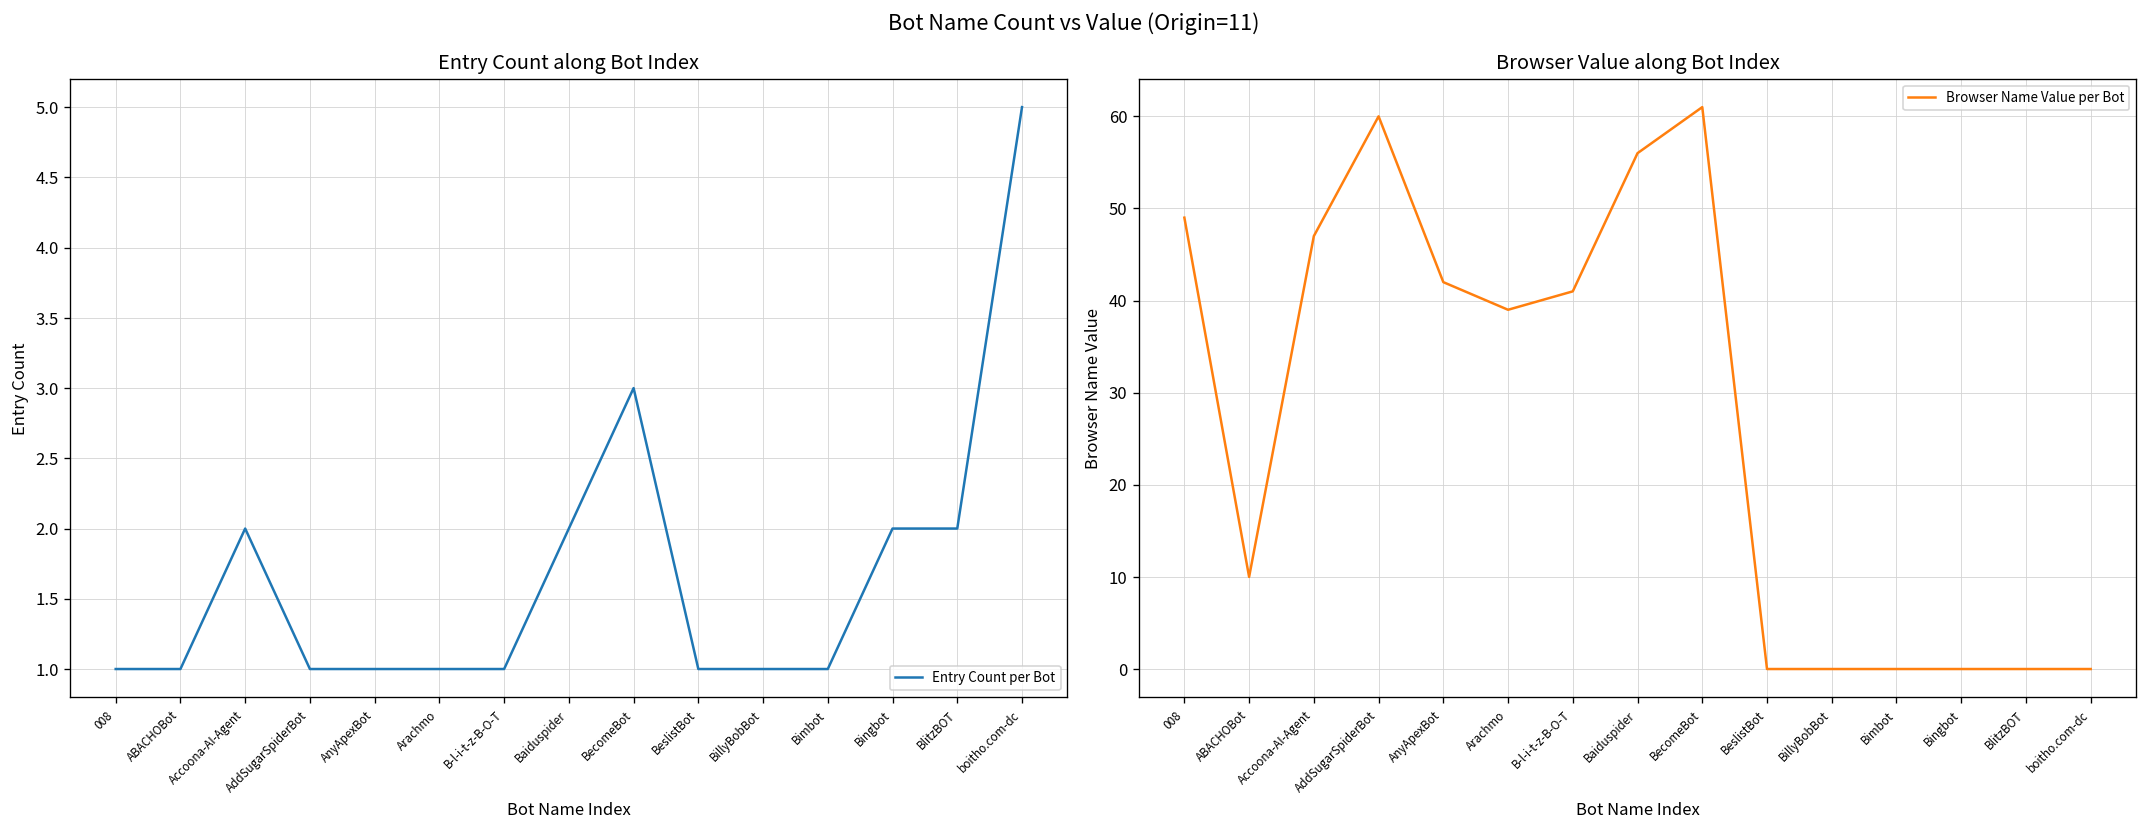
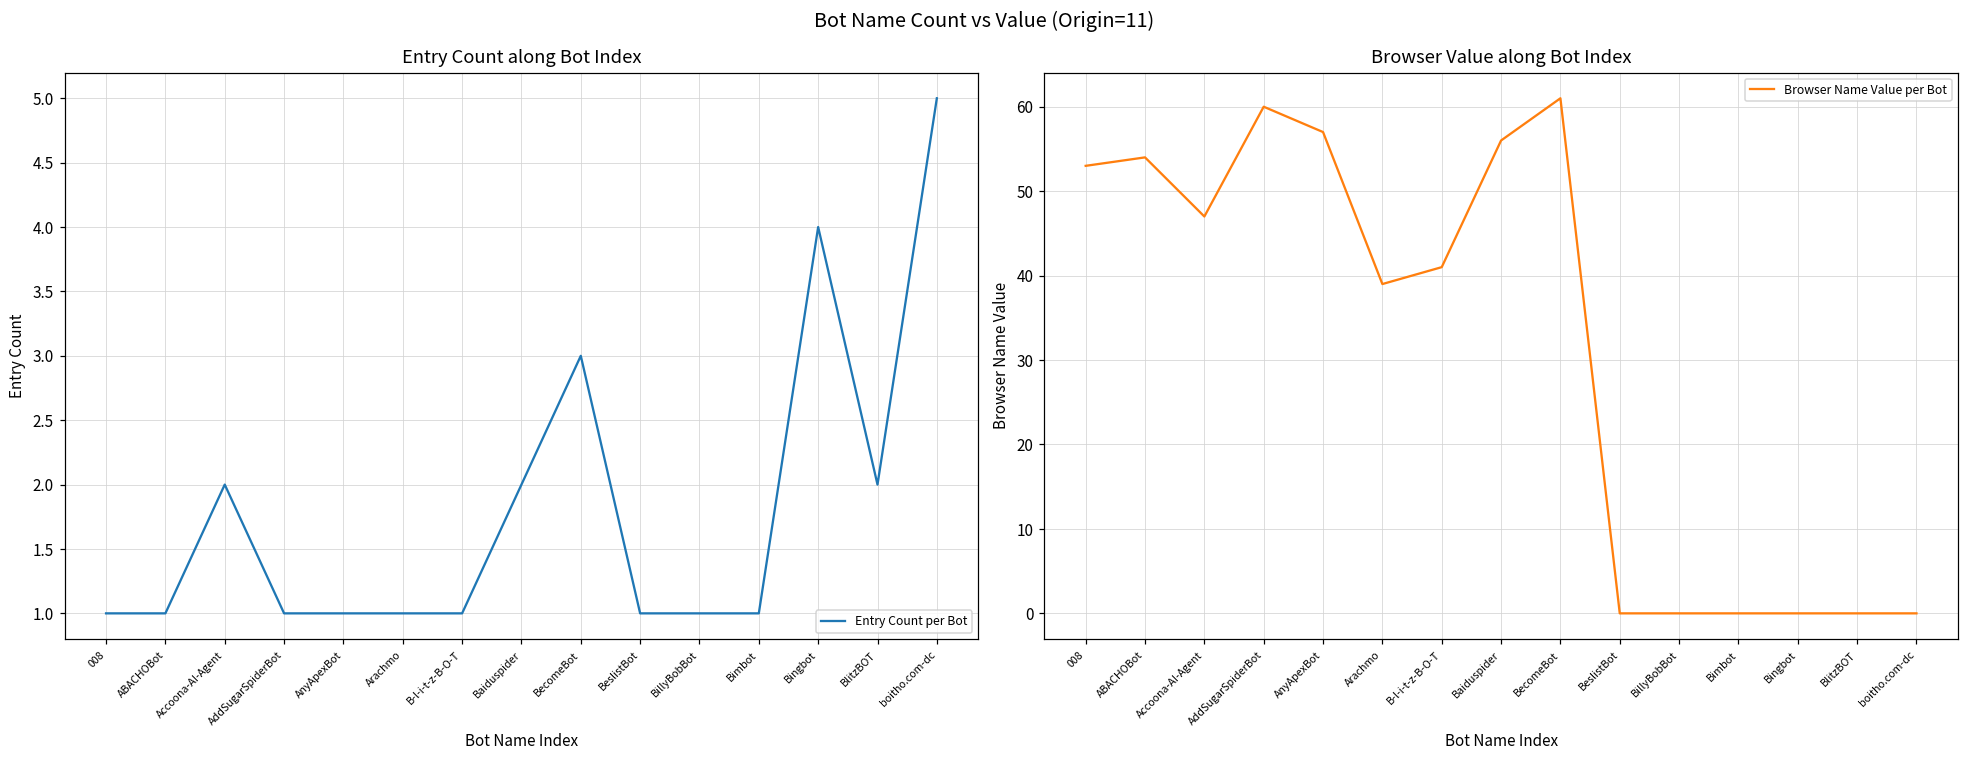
Entry Count along Bot Index, Bingbot: 2 -> 4
Browser Value along Bot Index, 008: 49 -> 53
Browser Value along Bot Index, ABACHOBot: 10 -> 54
Browser Value along Bot Index, AnyApexBot: 42 -> 57
